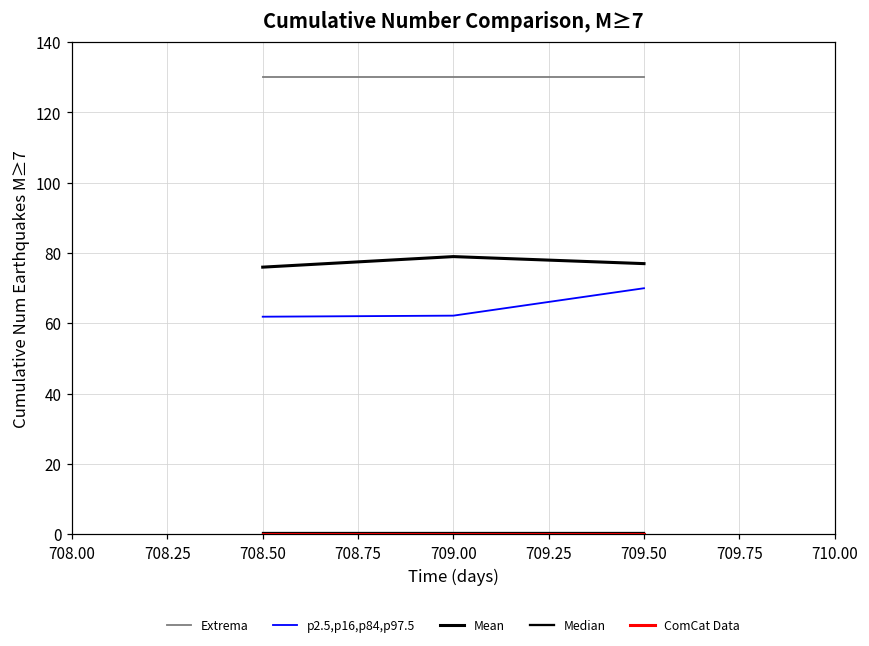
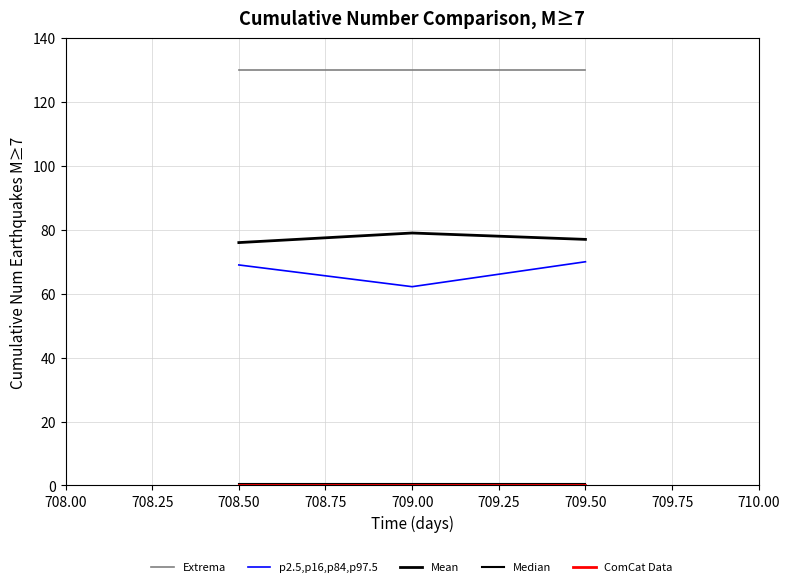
p2.5,p16,p84,p97.5, 708.50: 62 -> 69
